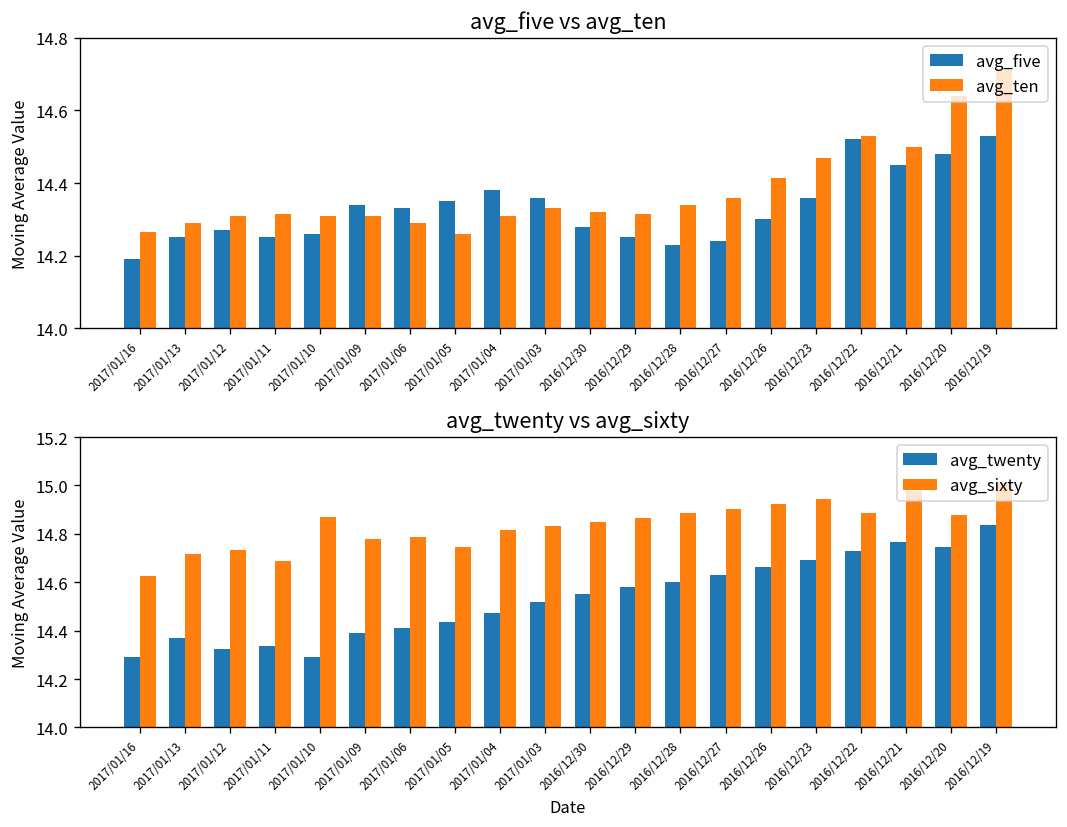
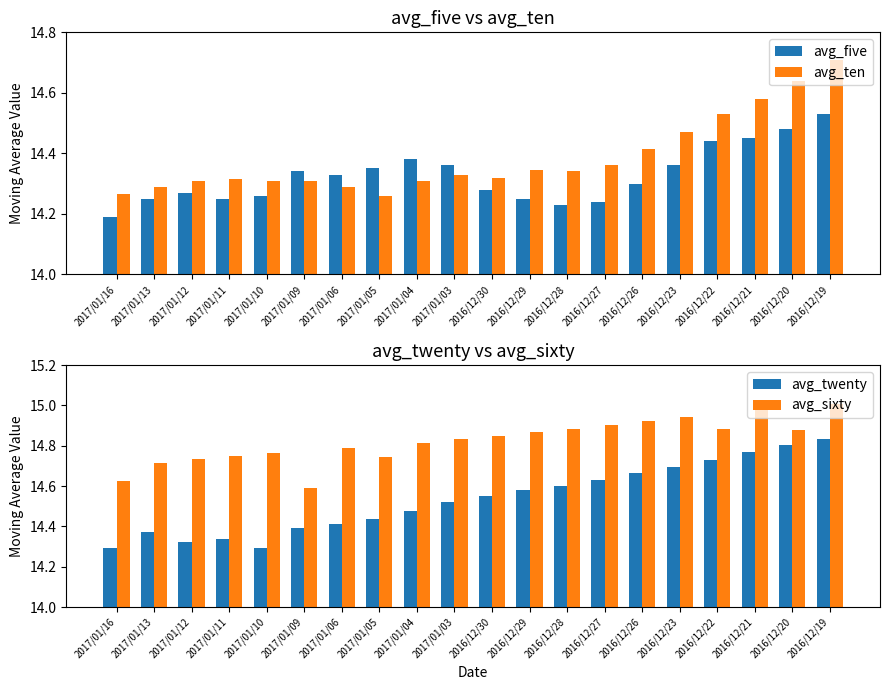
avg_five vs avg_ten, avg_ten, 2016/12/29: 14.31 -> 14.35
avg_five vs avg_ten, avg_five, 2016/12/22: 14.52 -> 14.44
avg_five vs avg_ten, avg_ten, 2016/12/21: 14.50 -> 14.58
avg_twenty vs avg_sixty, avg_sixty, 2017/01/11: 14.69 -> 14.75
avg_twenty vs avg_sixty, avg_sixty, 2017/01/10: 14.87 -> 14.76
avg_twenty vs avg_sixty, avg_sixty, 2017/01/09: 14.78 -> 14.59
avg_twenty vs avg_sixty, avg_twenty, 2016/12/20: 14.75 -> 14.81
